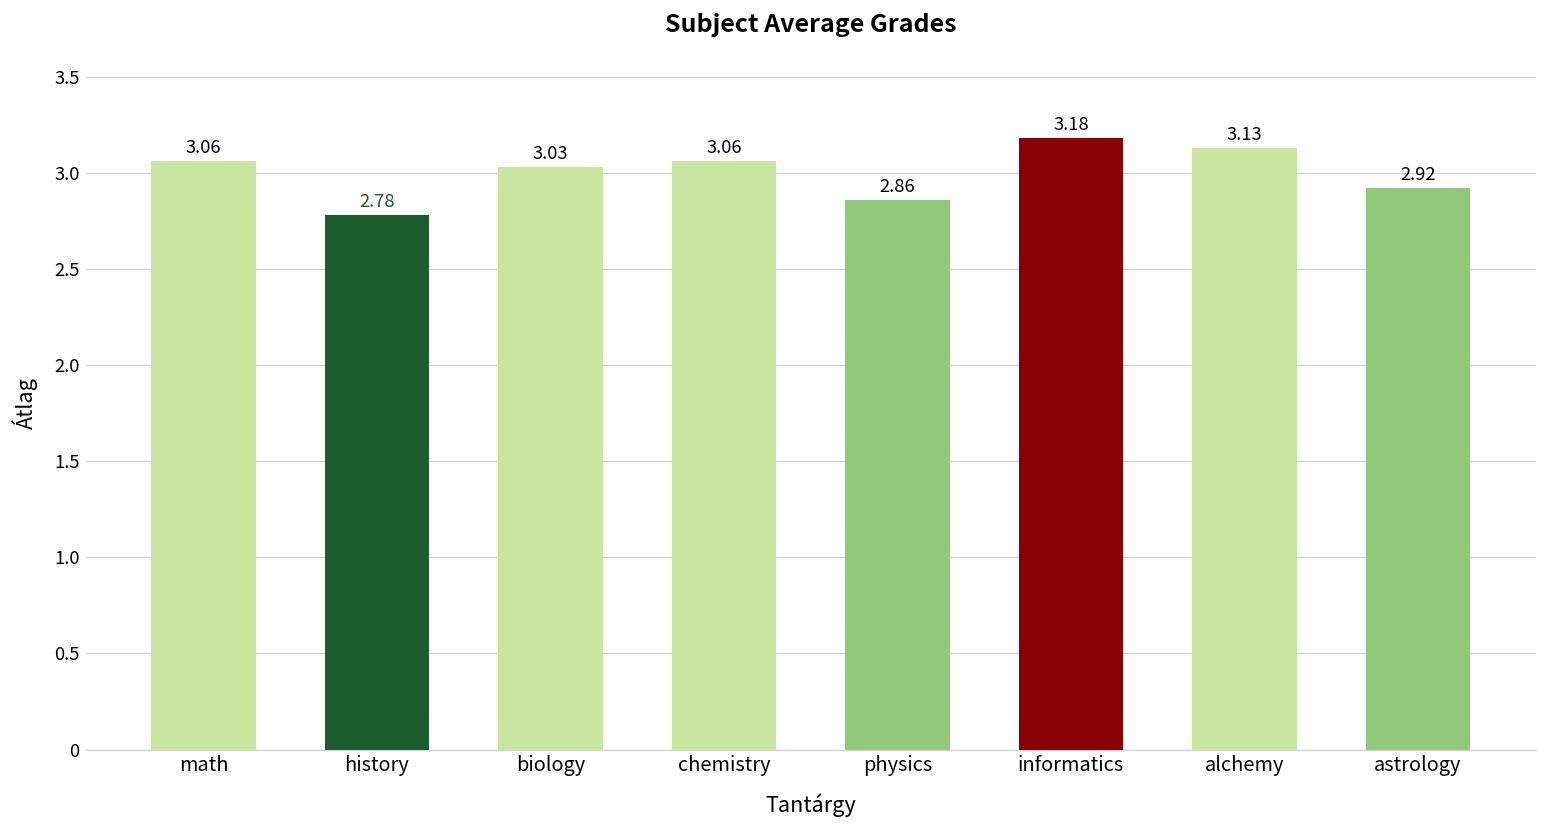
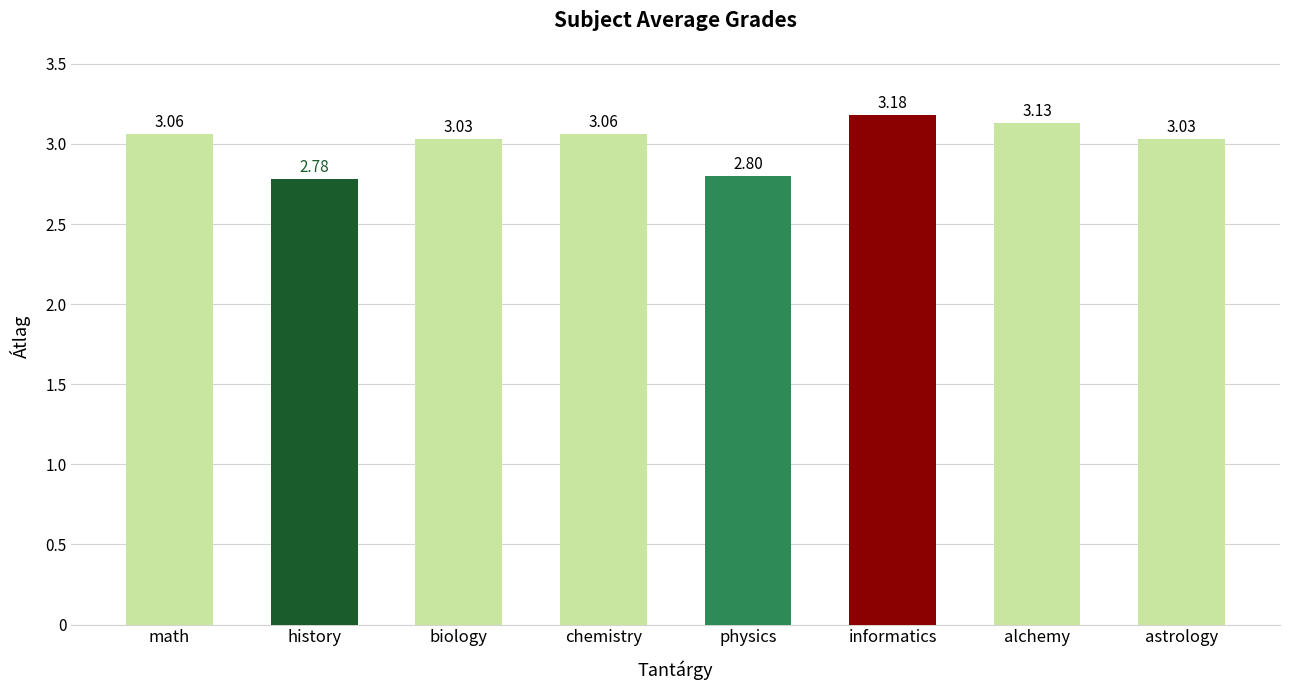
physics: 2.86 -> 2.80
astrology: 2.92 -> 3.03
